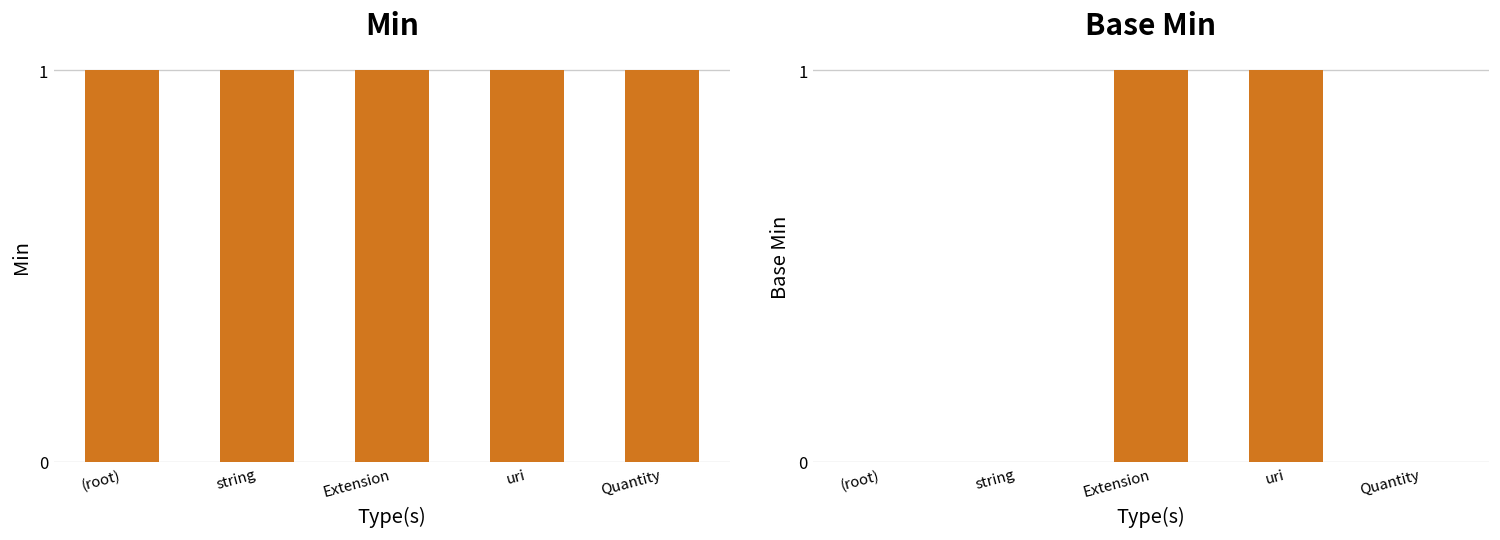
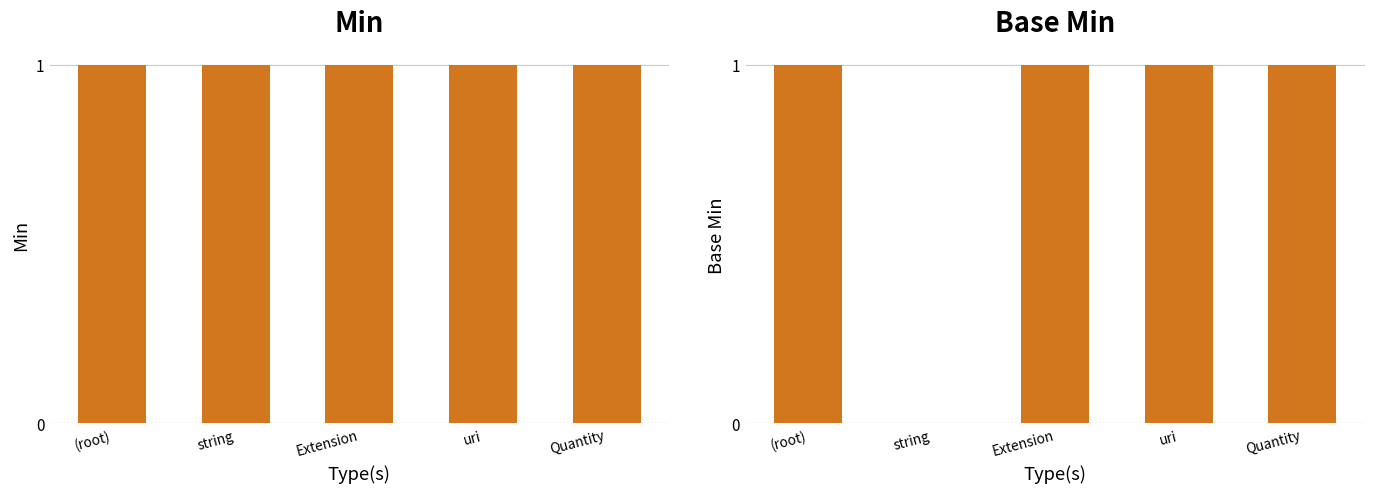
Base Min, (root): 0 -> 1
Base Min, Quantity: 0 -> 1
